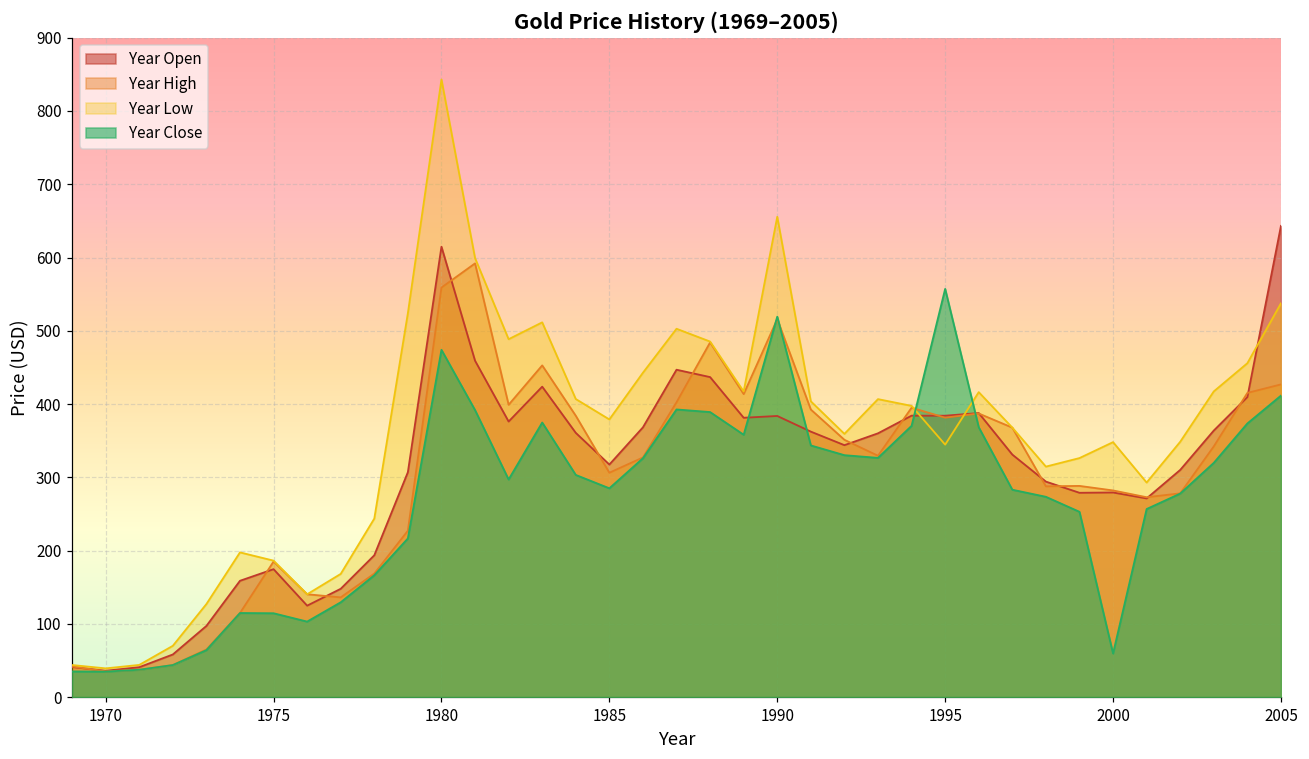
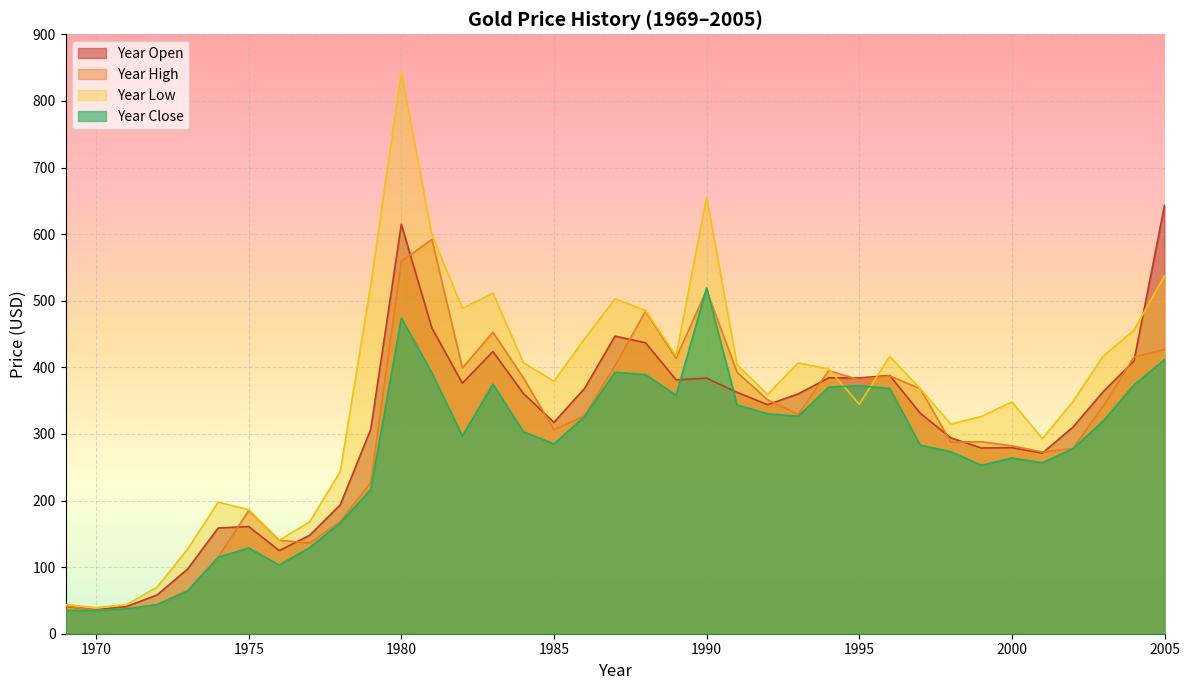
Year Open, 1975: 170 -> 160
Year Close, 1975: 110 -> 130
Year Close, 1995: 560 -> 370
Year Close, 2000: 60 -> 260
